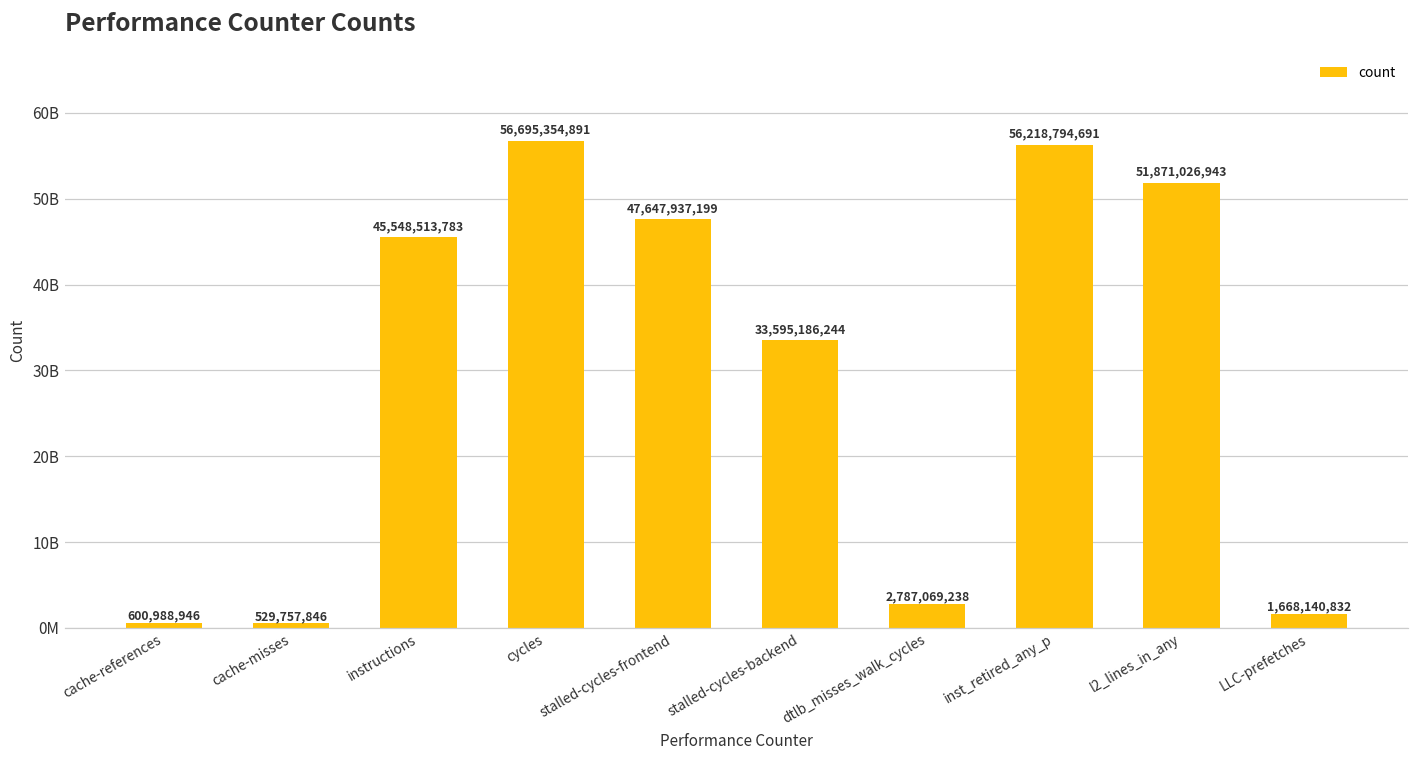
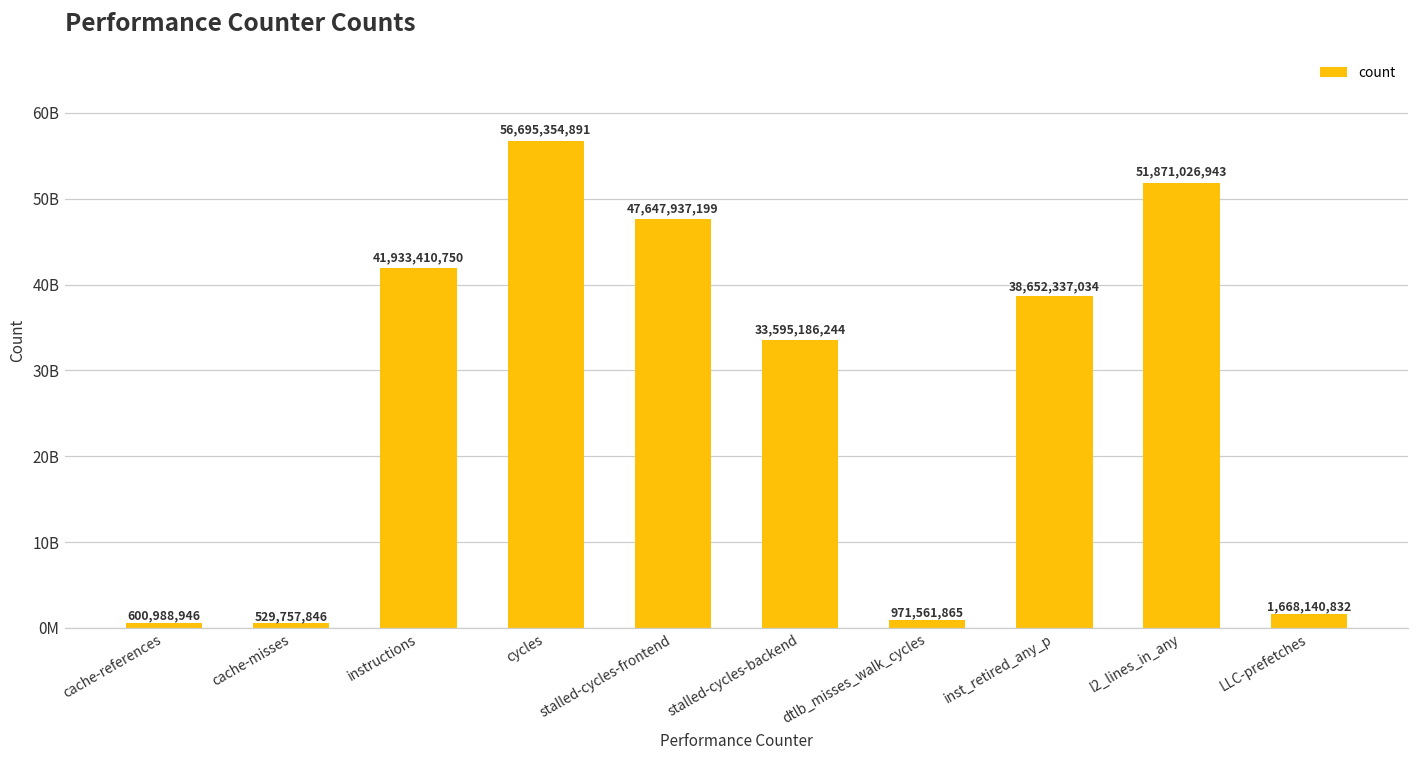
instructions: 45,548,513,783 -> 41,933,410,750
dtlb_misses_walk_cycles: 2,787,069,238 -> 971,561,865
inst_retired_any_p: 56,218,794,691 -> 38,652,337,034
